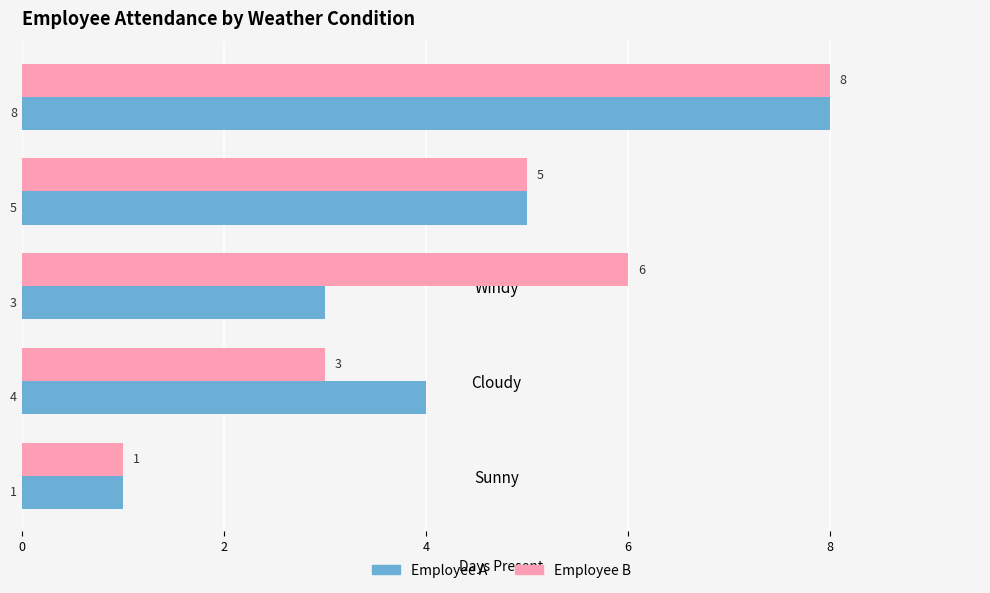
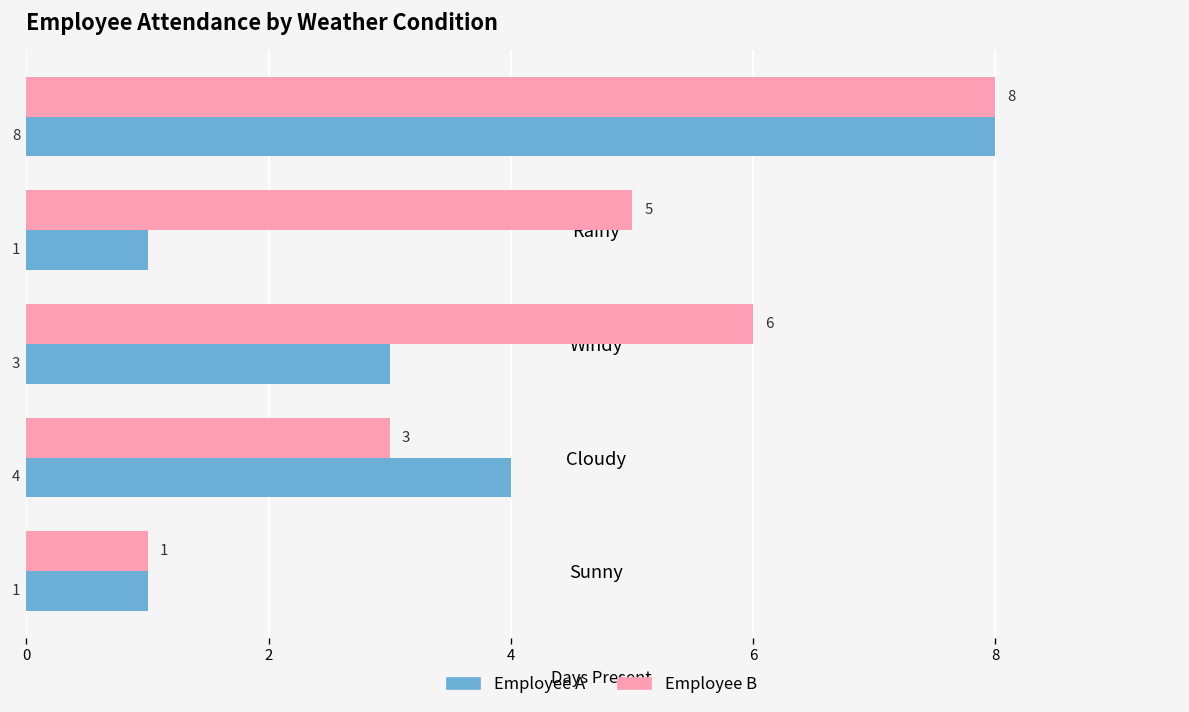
Employee A, Rainy: 5 -> 1
